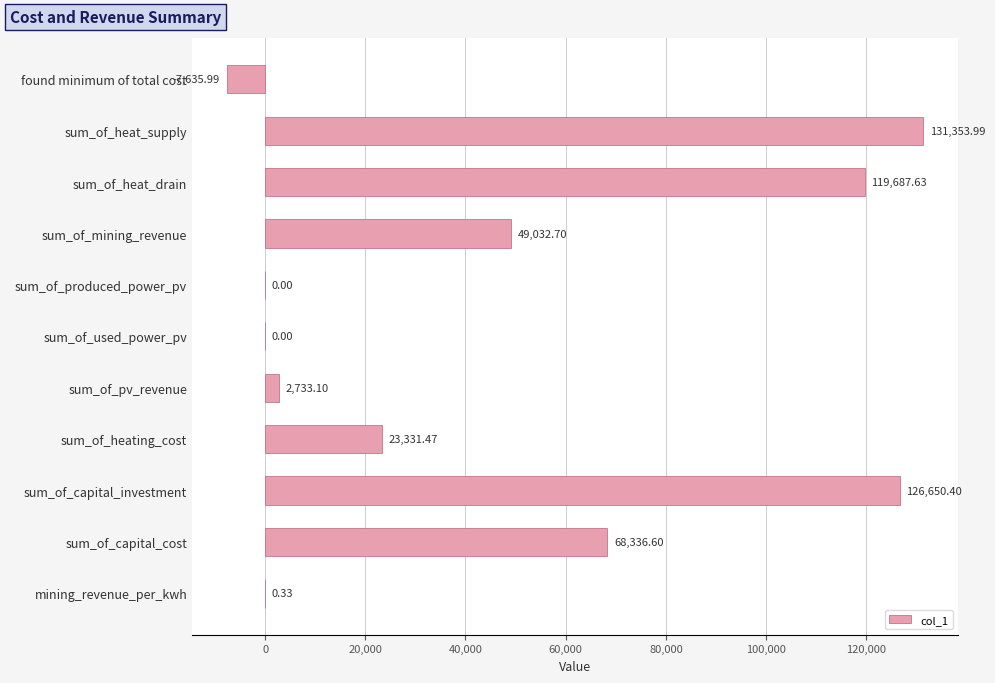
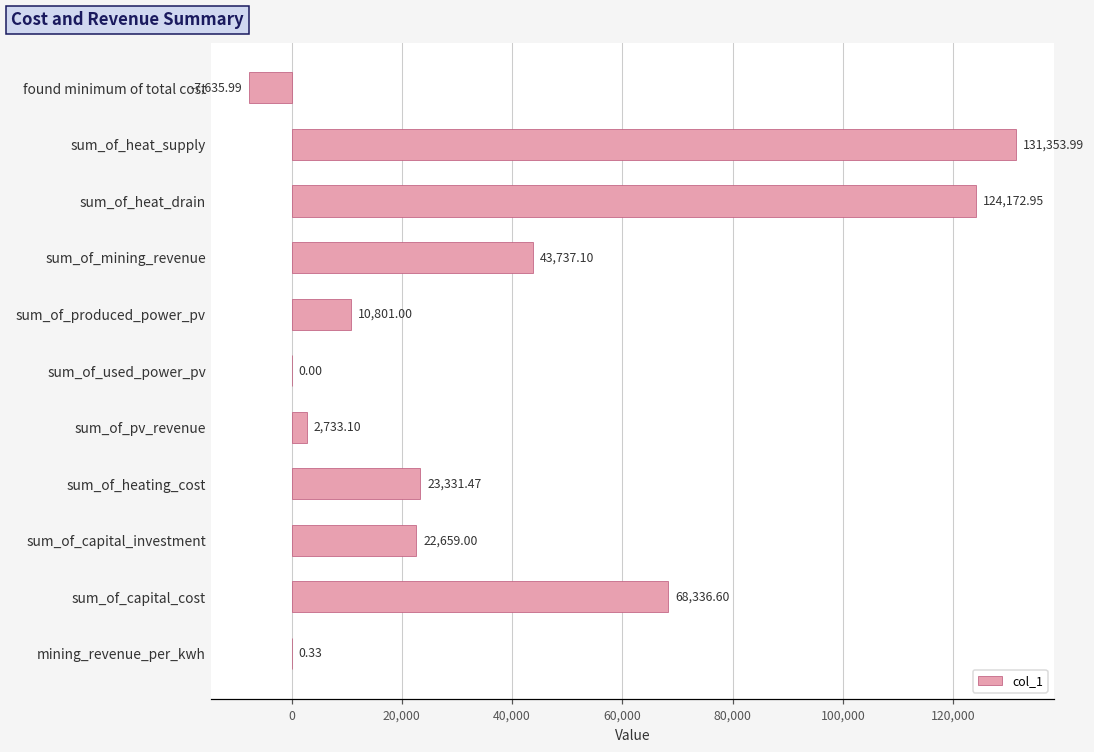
sum_of_heat_drain: 119,687.63 -> 124,172.95
sum_of_mining_revenue: 49,032.70 -> 43,737.10
sum_of_produced_power_pv: 0.00 -> 10,801.00
sum_of_capital_investment: 126,650.40 -> 22,659.00
